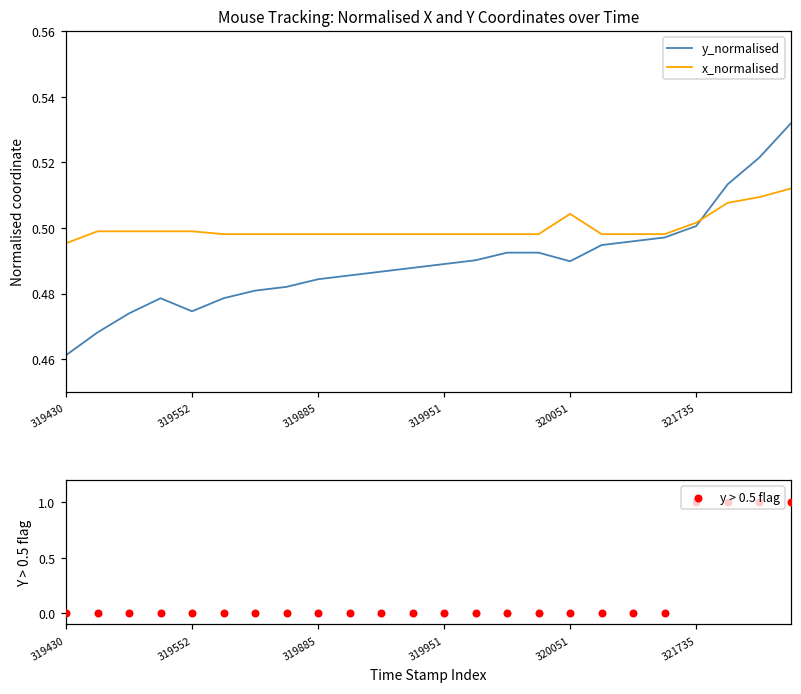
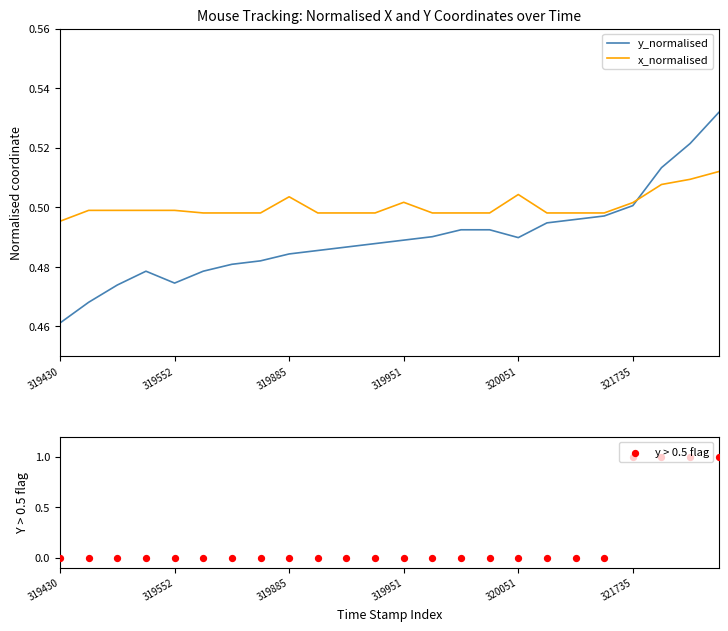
Mouse Tracking: Normalised X and Y Coordinates over Time, x_normalised, 319885: 0.498 -> 0.504
Mouse Tracking: Normalised X and Y Coordinates over Time, x_normalised, 319951: 0.498 -> 0.502
